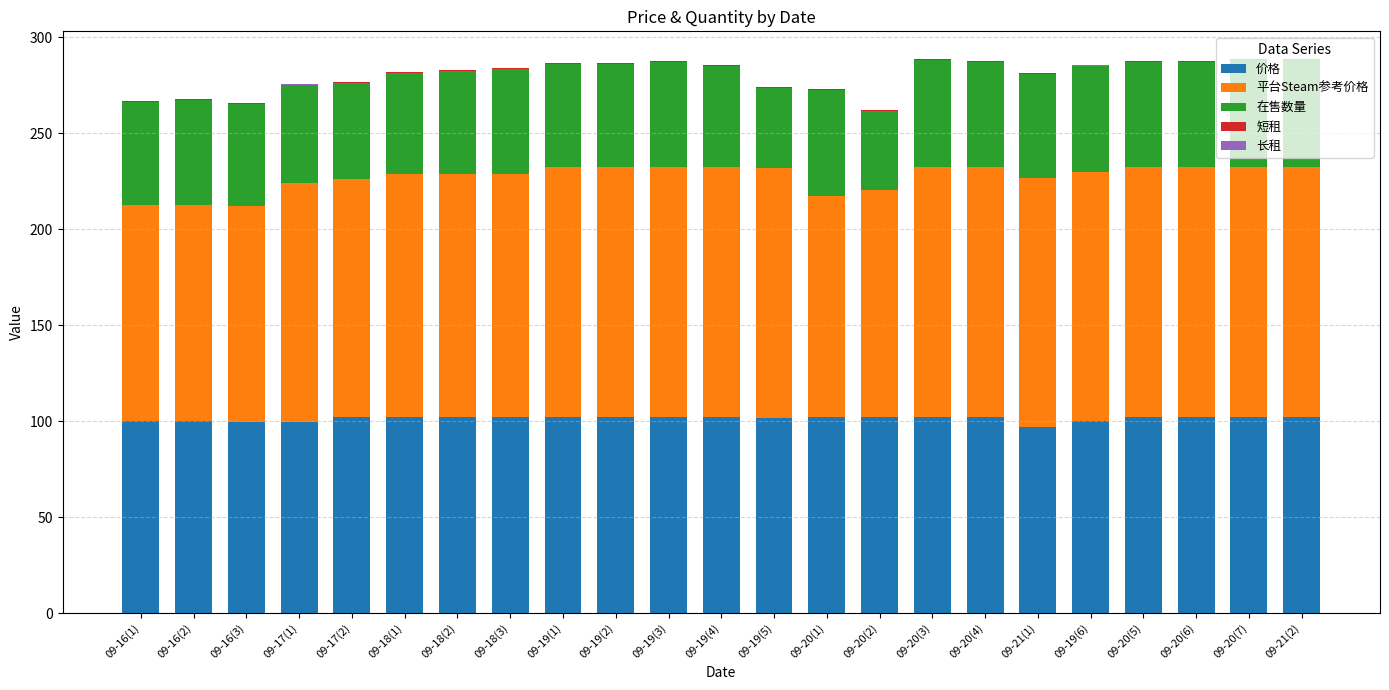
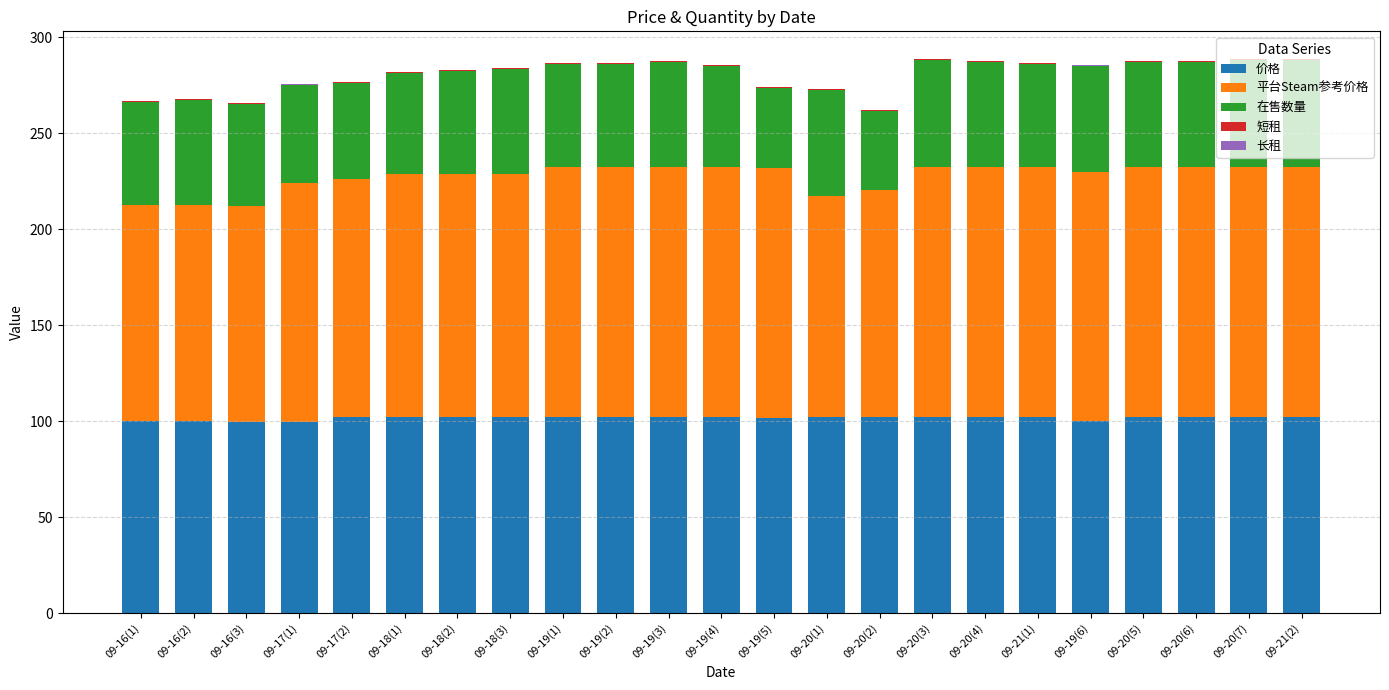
价格, 09-21(1): 97 -> 102
